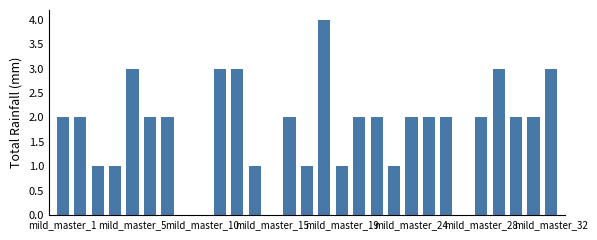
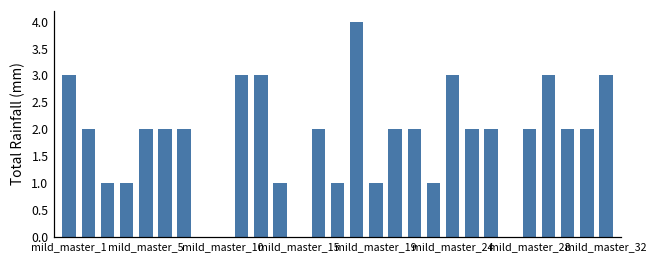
mild_master_1: 2 -> 3
mild_master_5: 3 -> 2
mild_master_24: 2 -> 3
